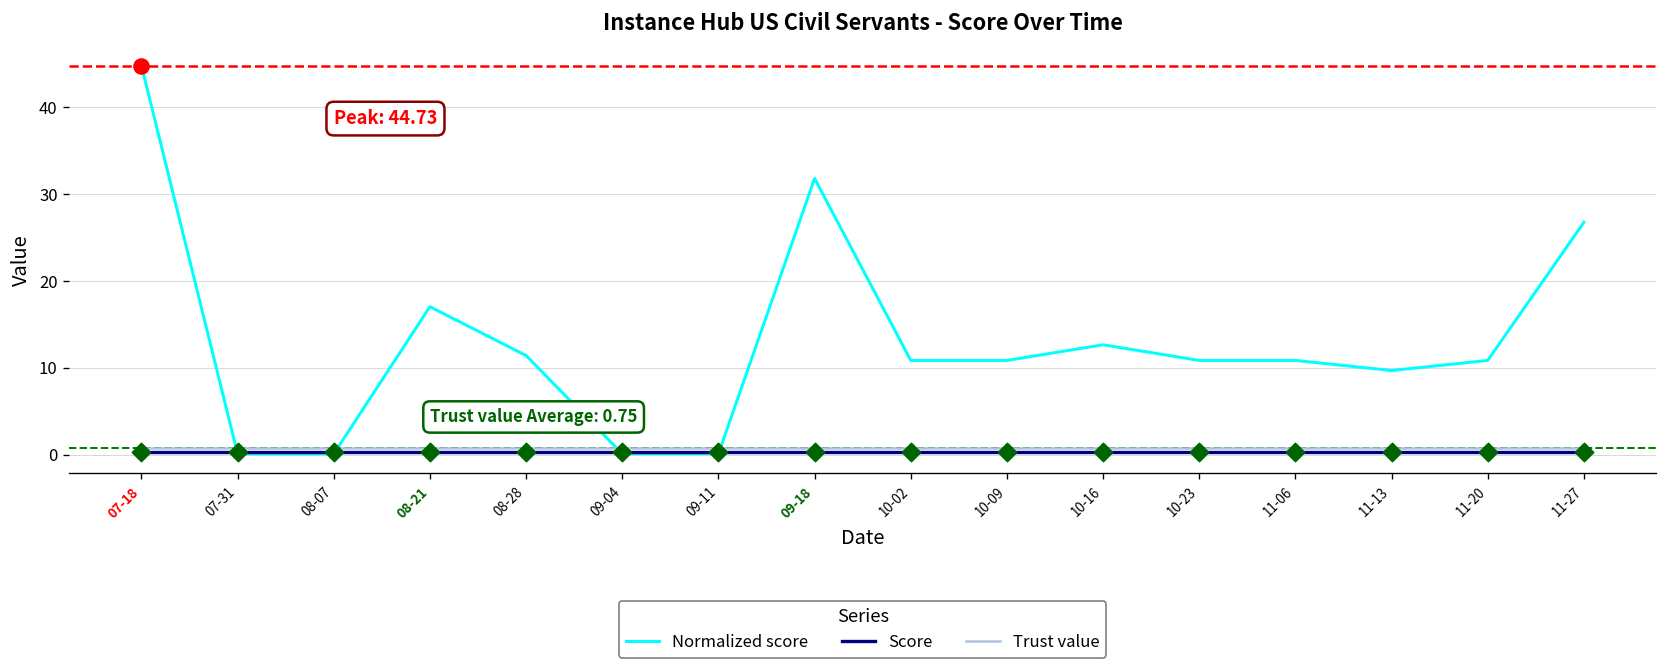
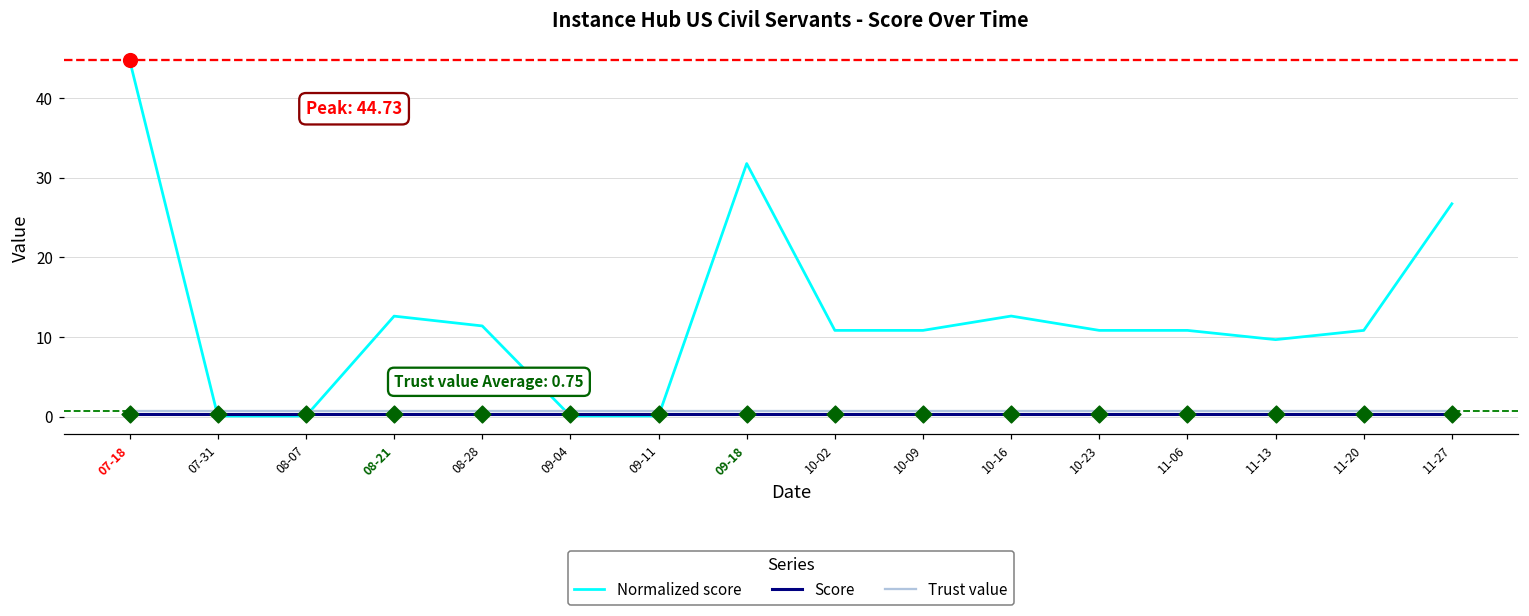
Normalized score, 08-21: 17 -> 13
